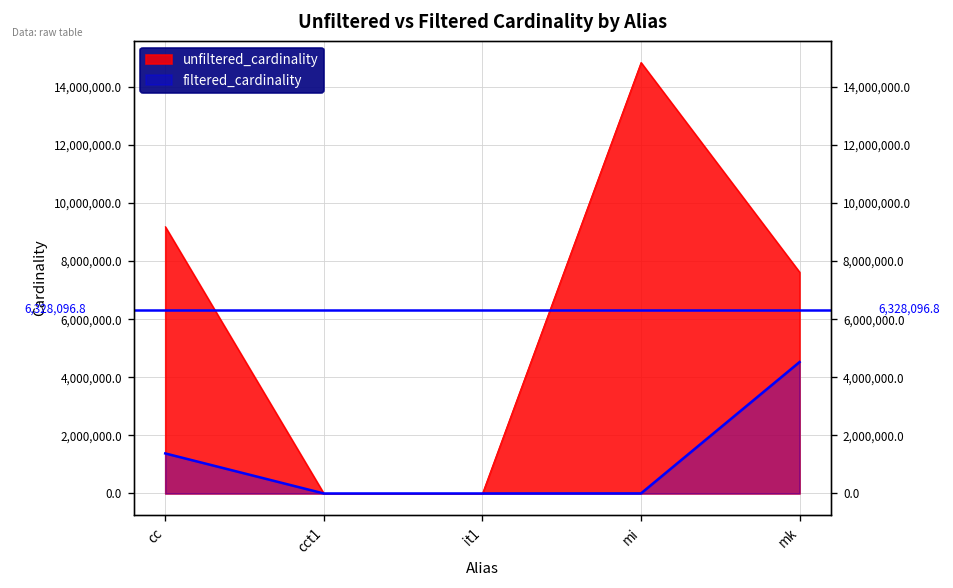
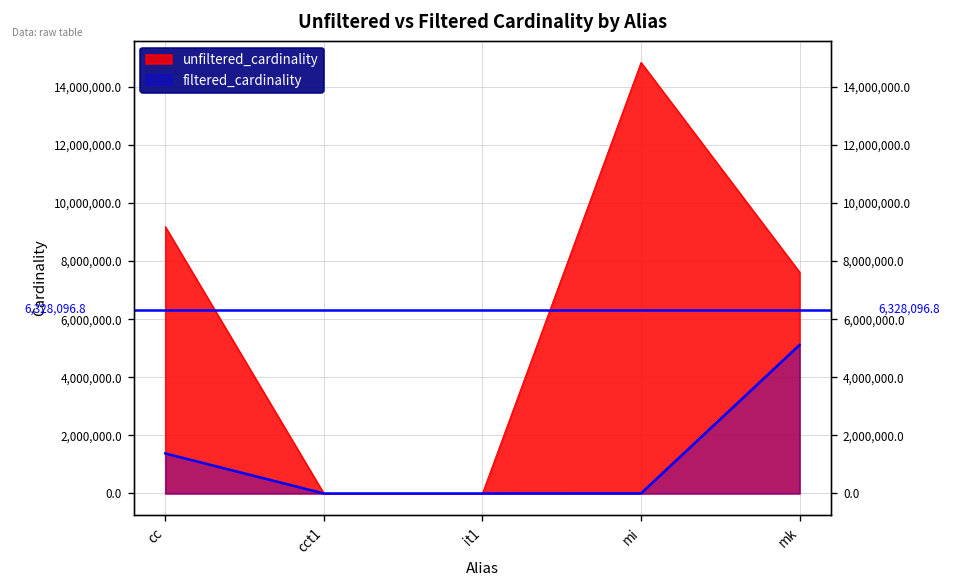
filtered_cardinality, mk: 4,500,000 -> 5,100,000
